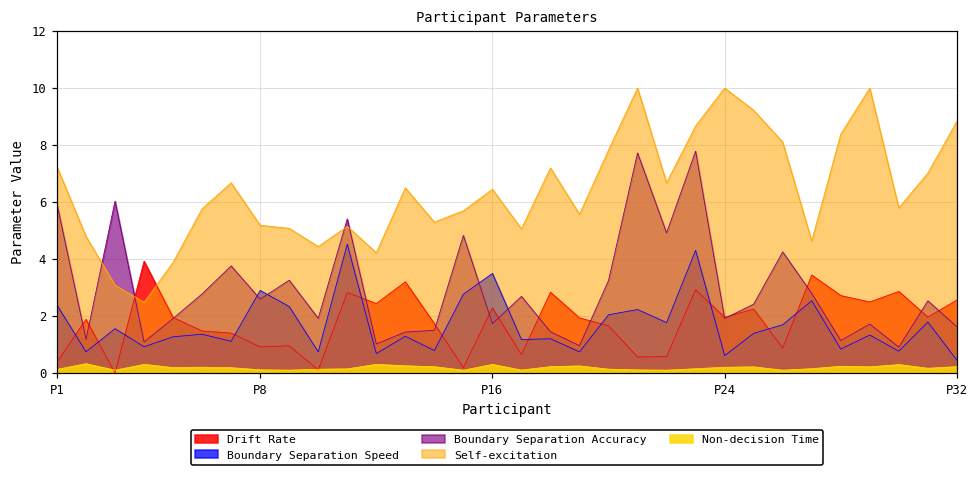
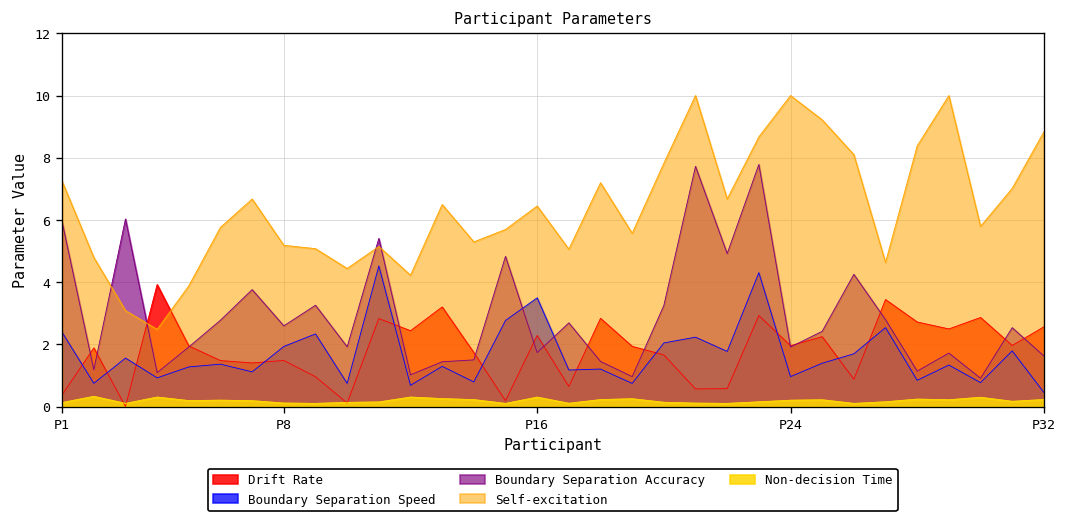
Drift Rate, P8: 0.9 -> 1.5
Boundary Separation Speed, P8: 2.9 -> 1.9
Boundary Separation Speed, P24: 0.6 -> 1.0
